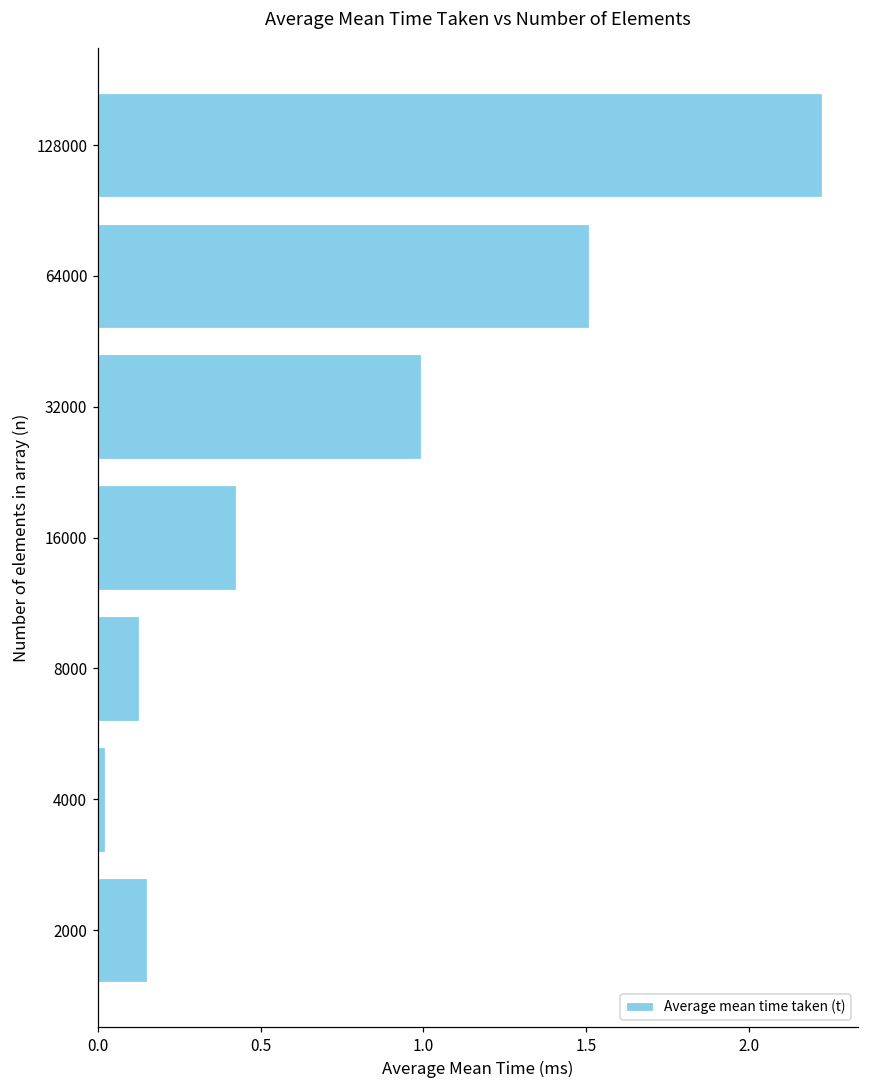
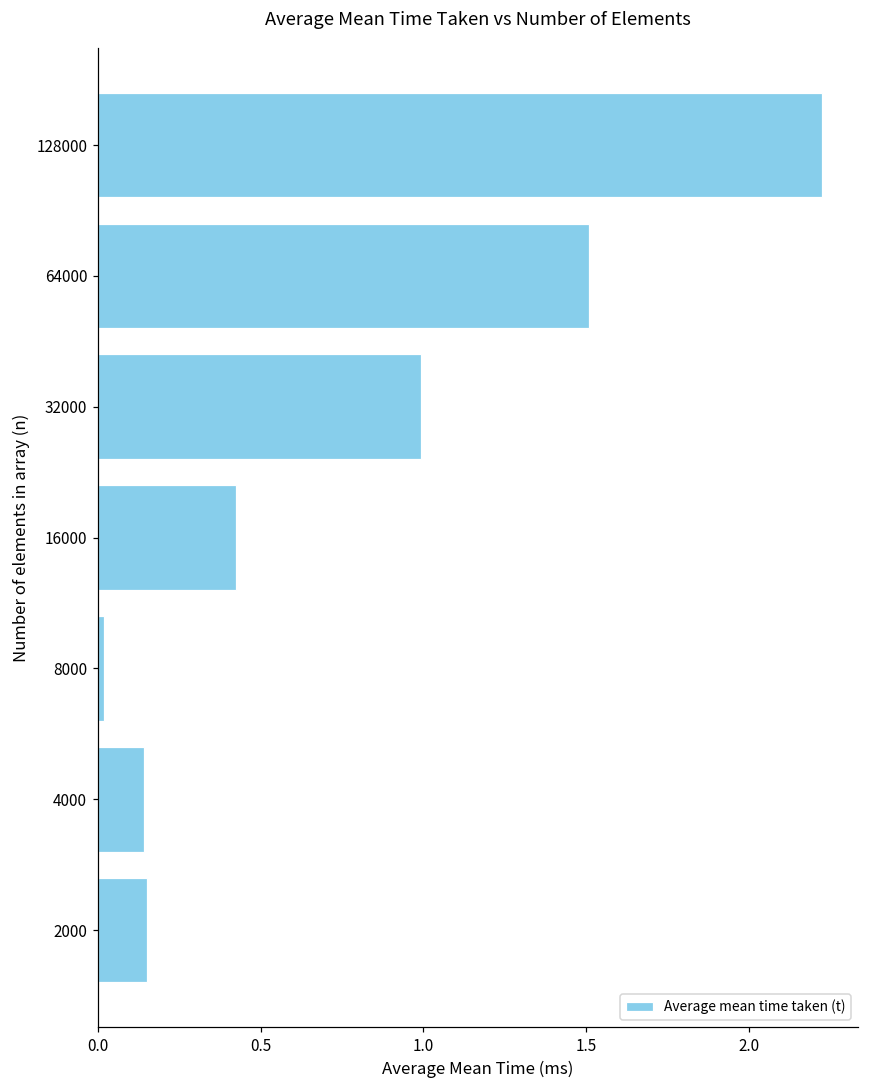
8000: 0.13 -> 0.02
4000: 0.02 -> 0.14
